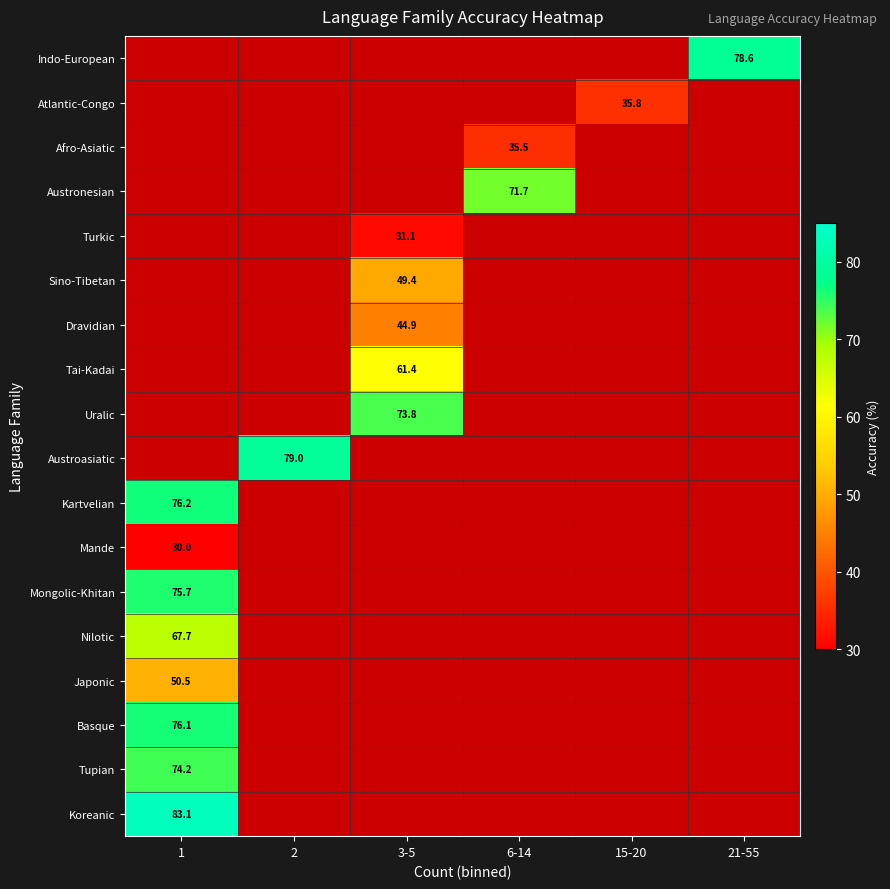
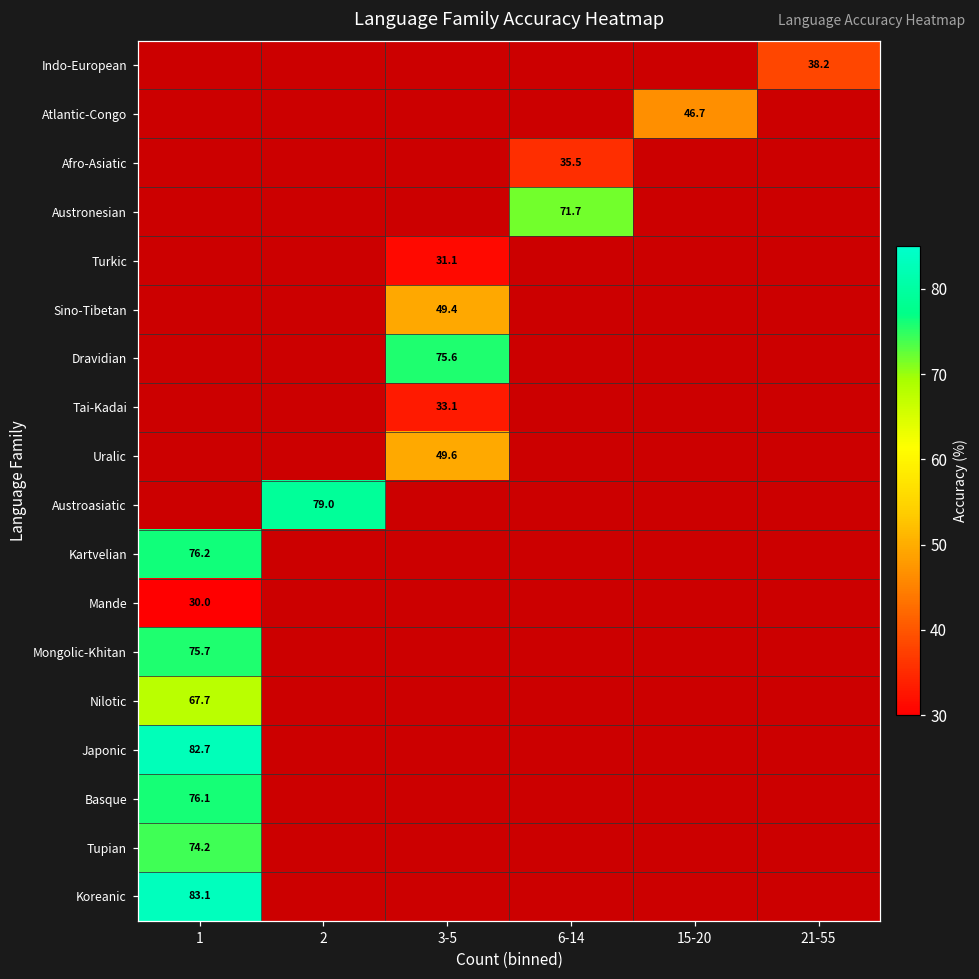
Indo-European, 21-55: 78.6 -> 38.2
Atlantic-Congo, 15-20: 35.8 -> 46.7
Dravidian, 3-5: 44.9 -> 75.6
Tai-Kadai, 3-5: 61.4 -> 33.1
Uralic, 3-5: 73.8 -> 49.6
Japonic, 1: 50.5 -> 82.7
